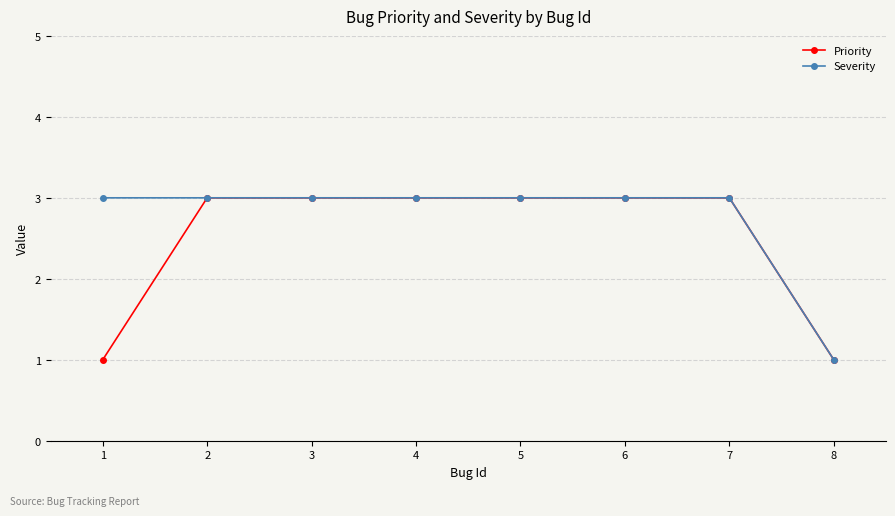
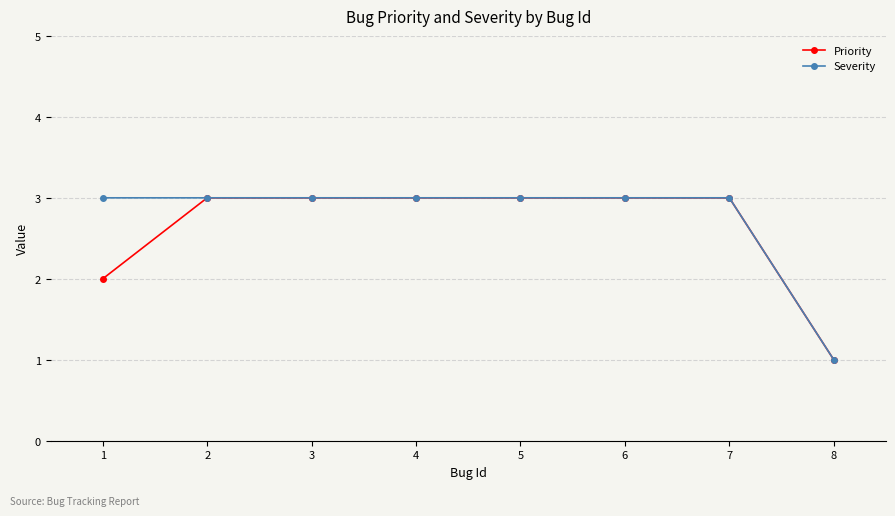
Priority, 1: 1 -> 2
